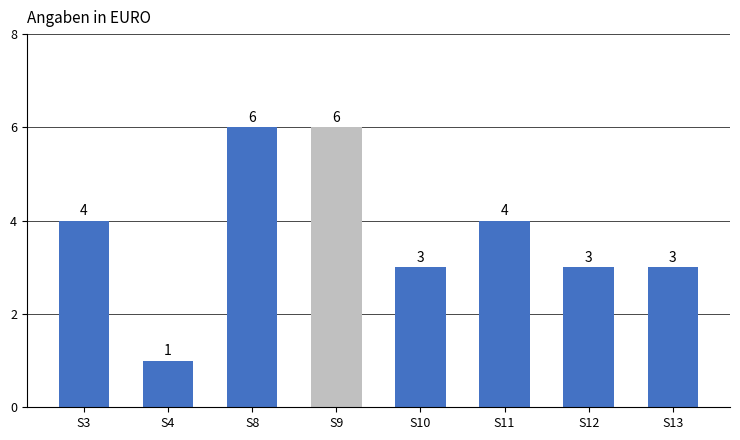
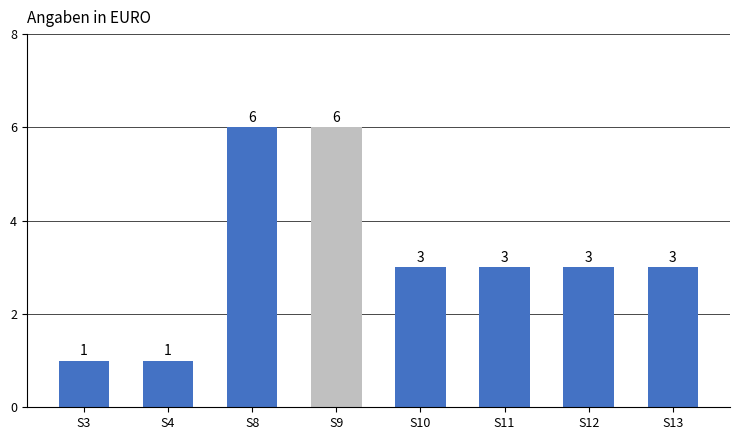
S3: 4 -> 1
S11: 4 -> 3
